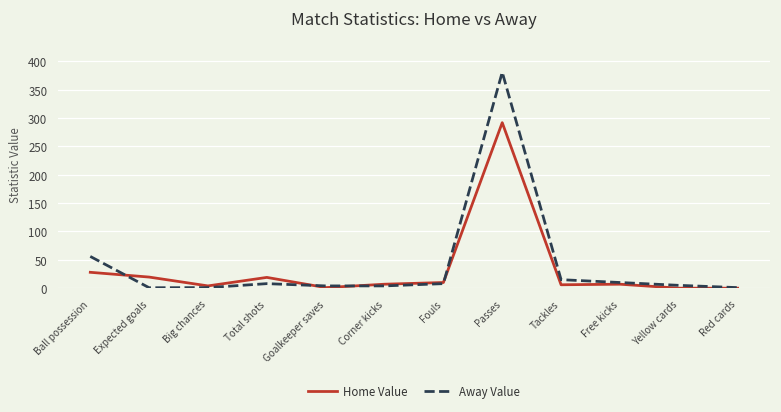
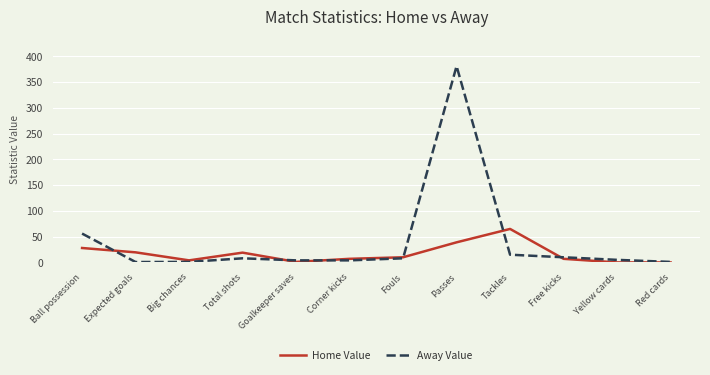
Home Value, Passes: 290 -> 40
Home Value, Tackles: 10 -> 70
